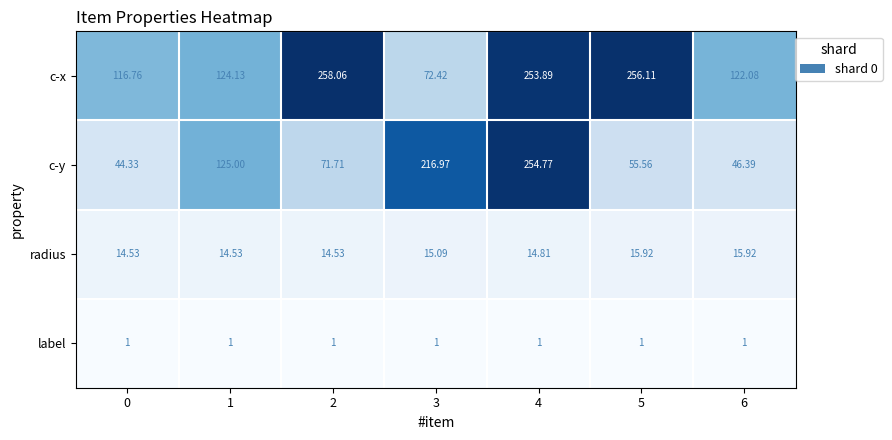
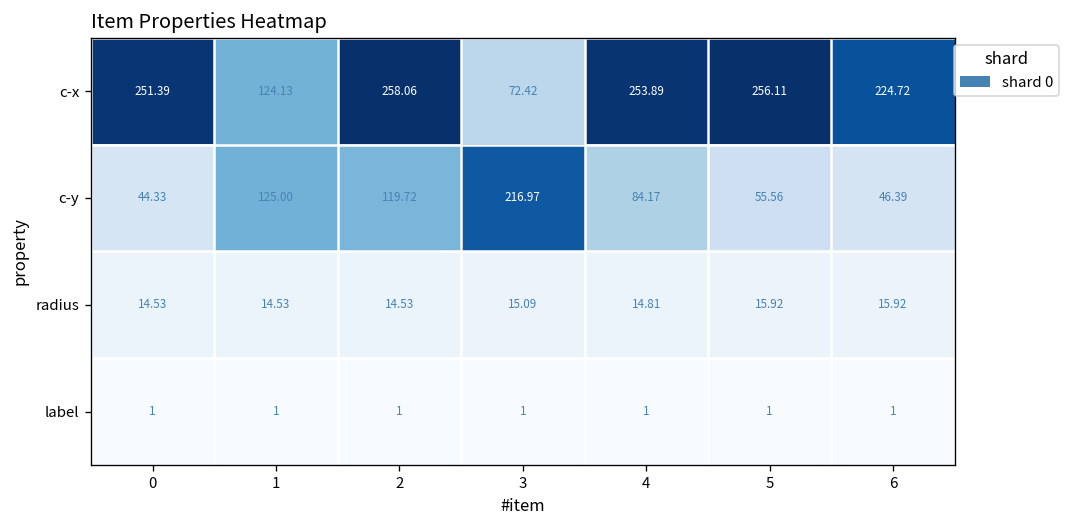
c-x, 0: 116.76 -> 251.39
c-x, 6: 122.08 -> 224.72
c-y, 2: 71.71 -> 119.72
c-y, 4: 254.77 -> 84.17
